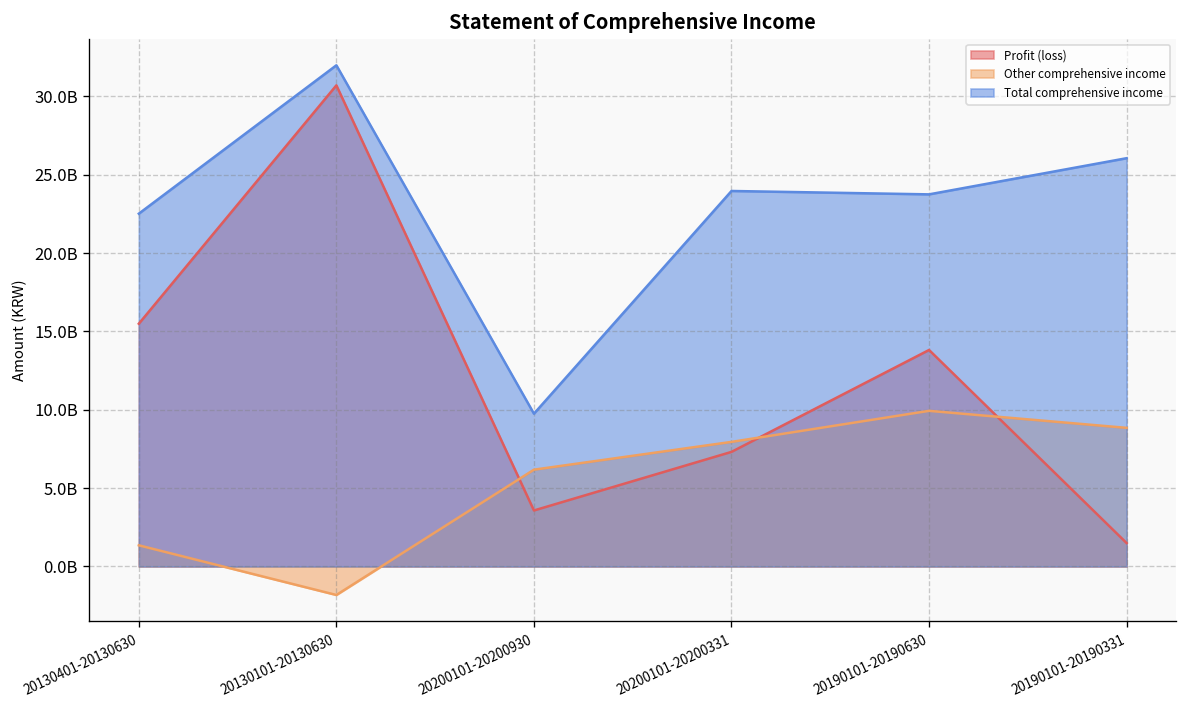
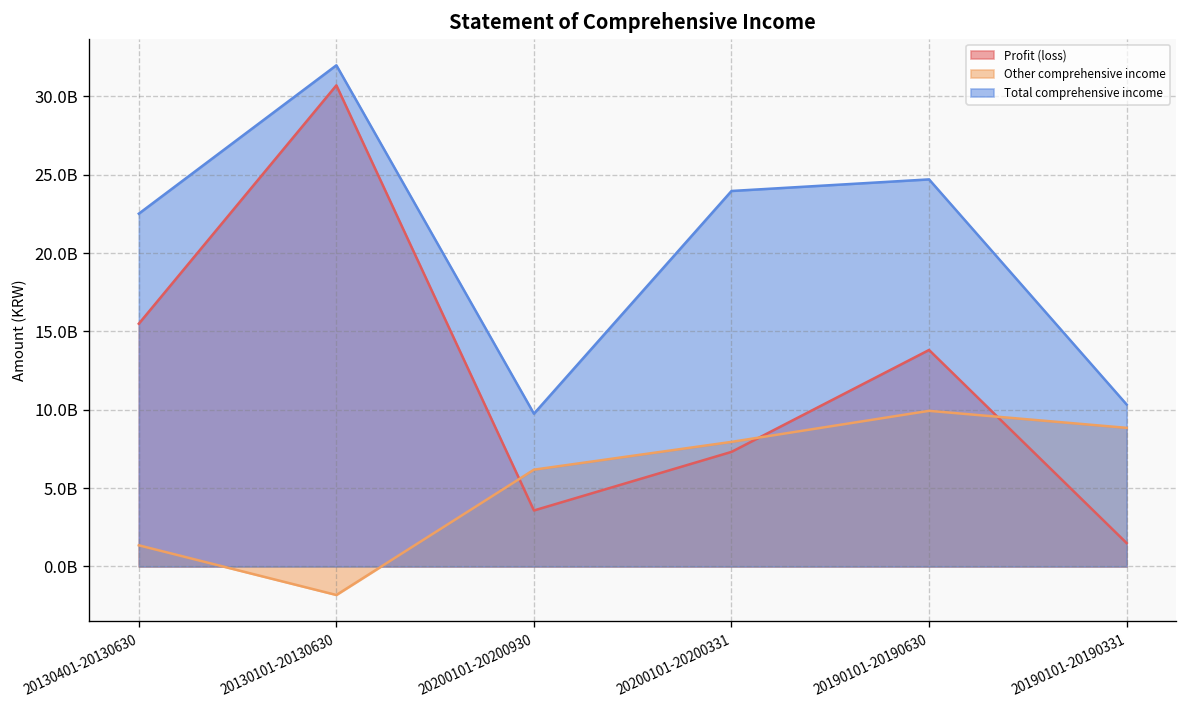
Total comprehensive income, 20190101-20190630: 23800000000 -> 24700000000
Total comprehensive income, 20190101-20190331: 26100000000 -> 10300000000
